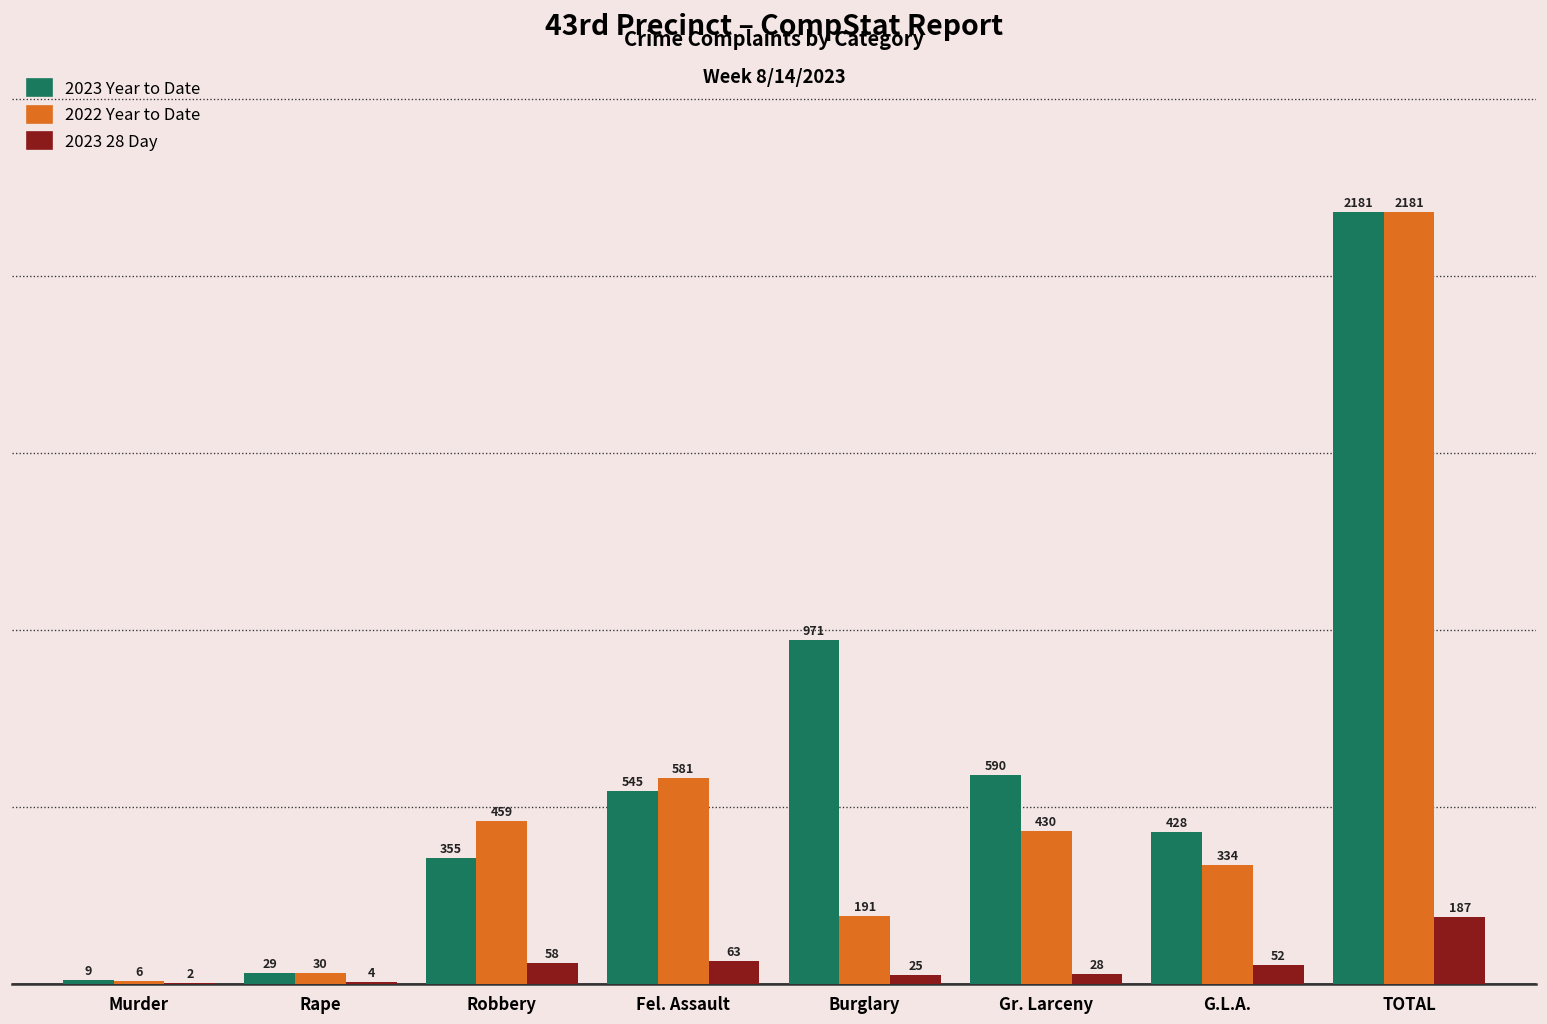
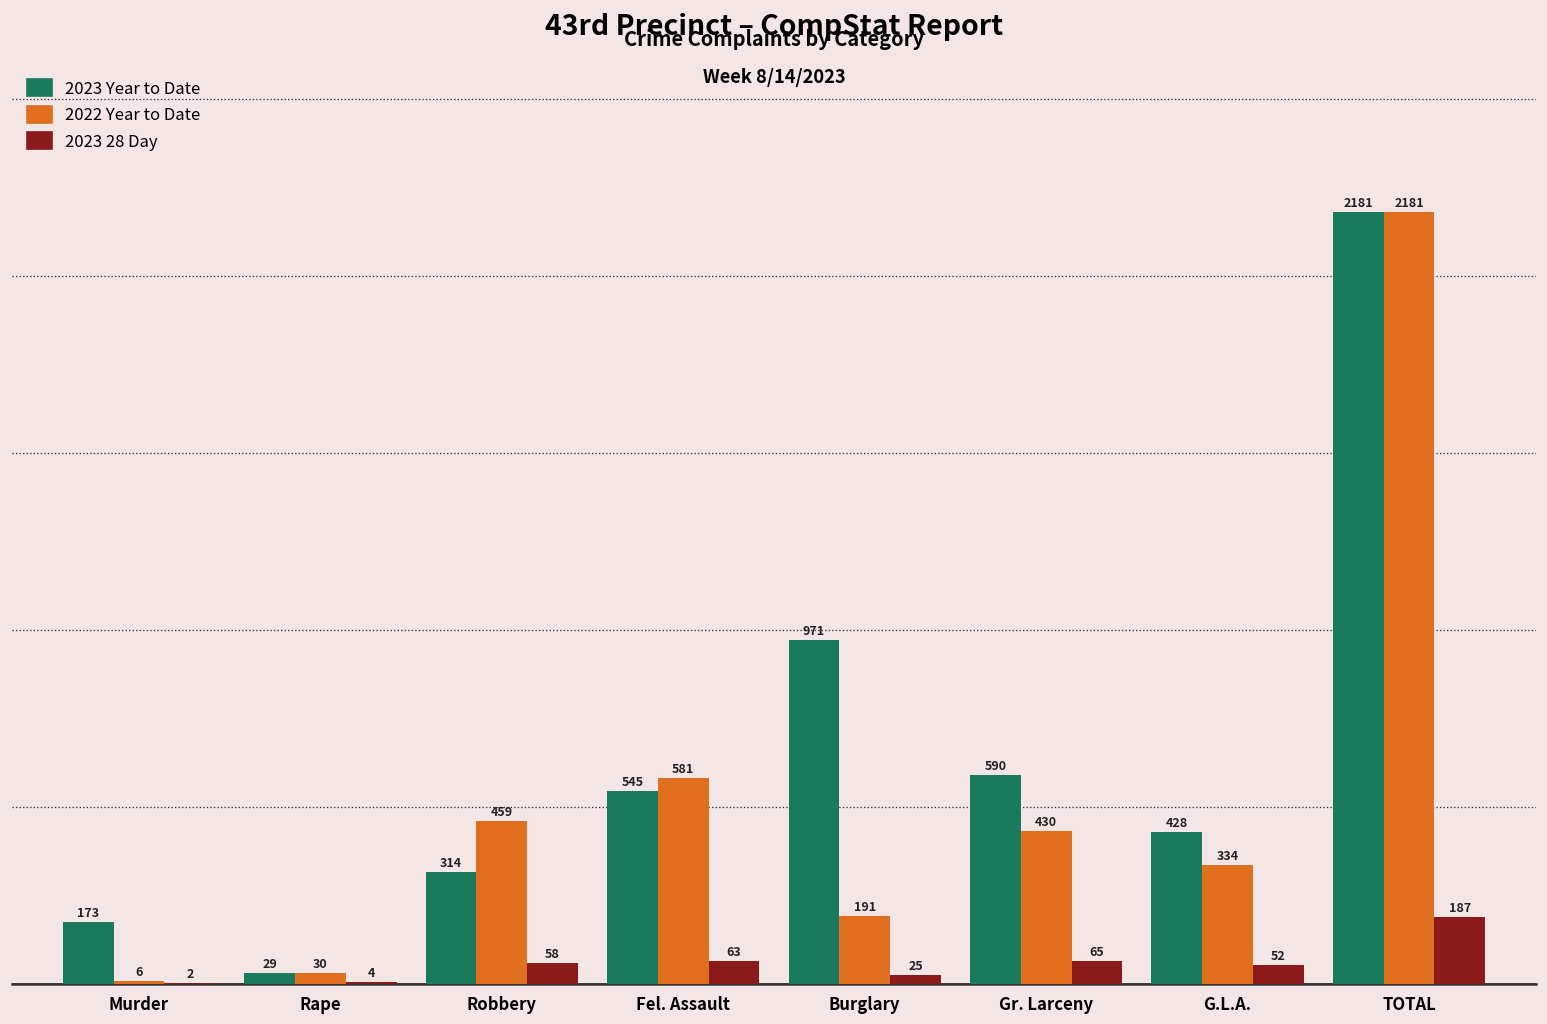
2023 Year to Date, Murder: 9 -> 173
2023 Year to Date, Robbery: 355 -> 314
2023 28 Day, Gr. Larceny: 28 -> 65
